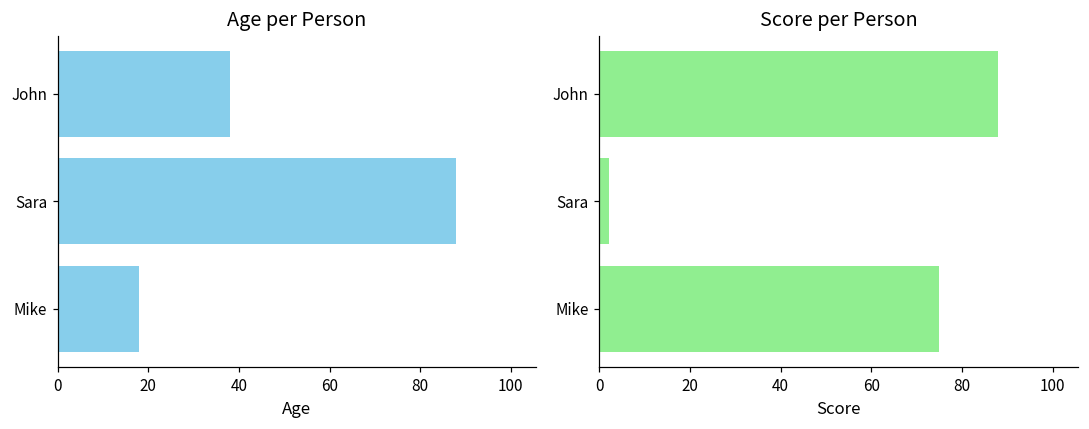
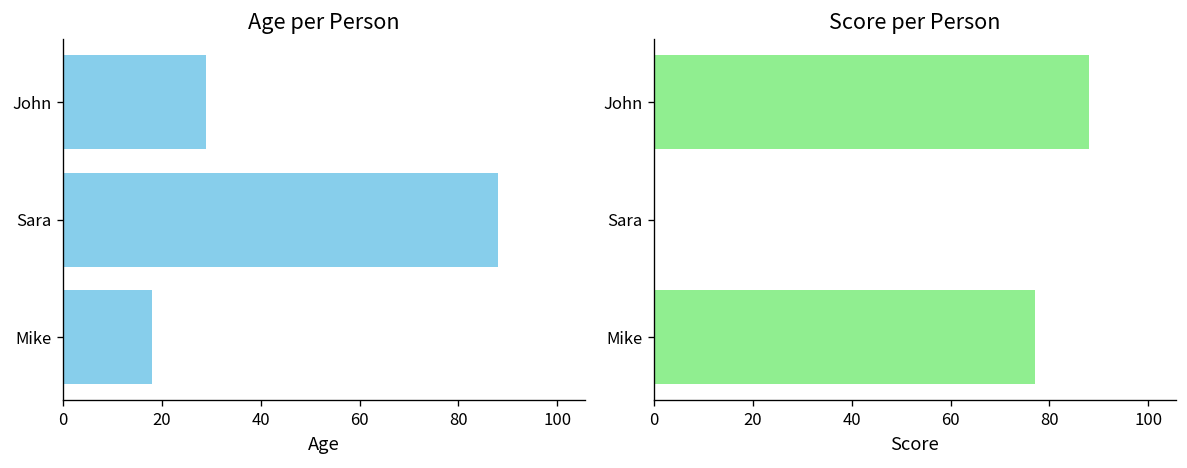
Age per Person, John: 38 -> 29
Score per Person, Sara: 2 -> 0
Score per Person, Mike: 75 -> 77
